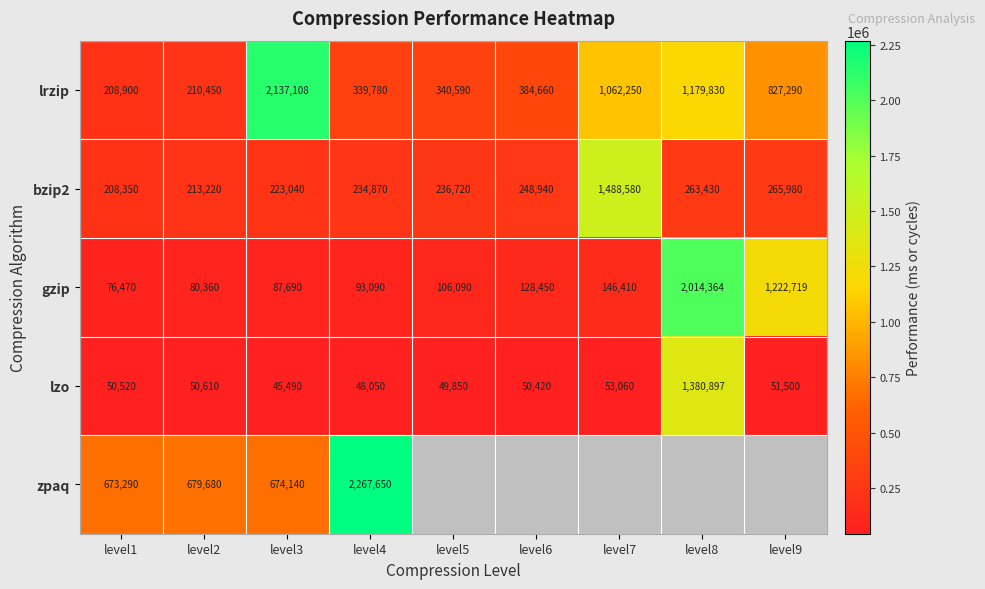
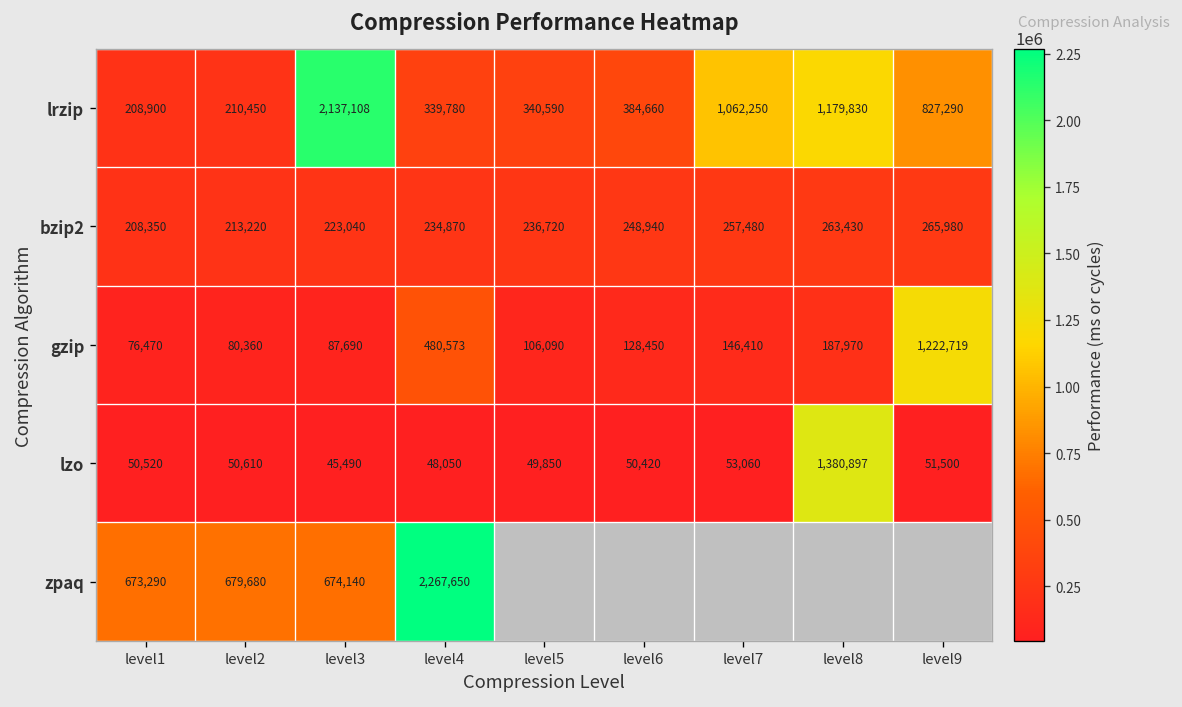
bzip2, level7: 1,488,580 -> 257,480
gzip, level4: 93,090 -> 480,573
gzip, level8: 2,014,364 -> 187,970
